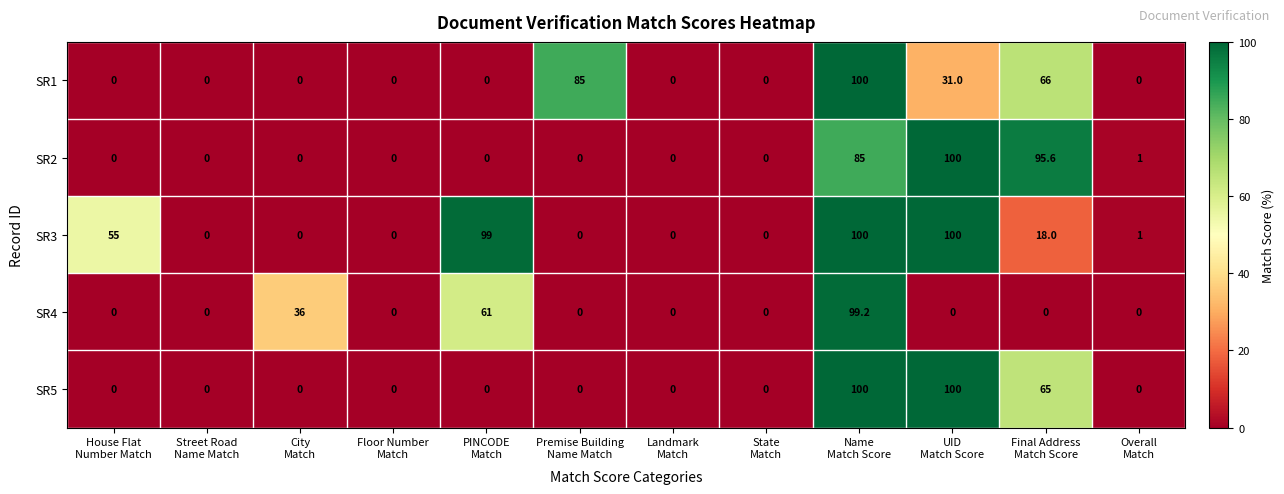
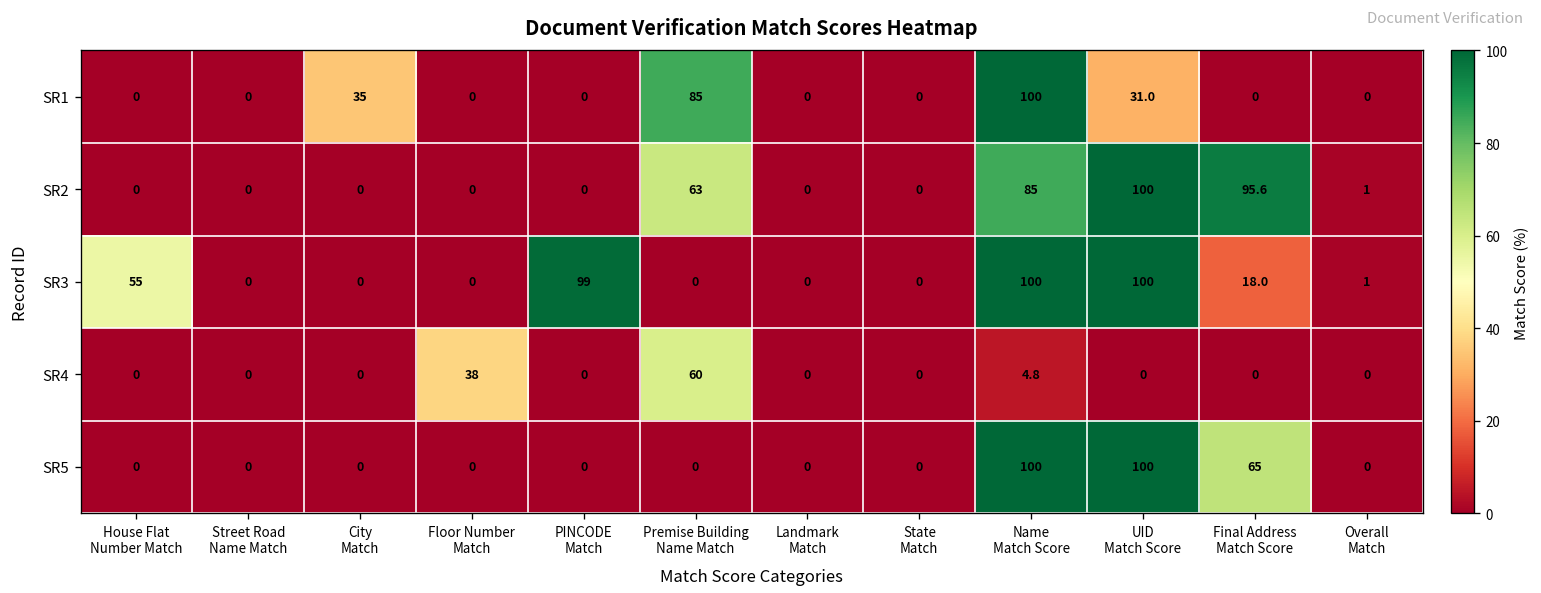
SR1, City Match: 0 -> 35
SR1, Final Address Match Score: 66 -> 0
SR2, Premise Building Name Match: 0 -> 63
SR4, City Match: 36 -> 0
SR4, Floor Number Match: 0 -> 38
SR4, PINCODE Match: 61 -> 0
SR4, Premise Building Name Match: 0 -> 60
SR4, Name Match Score: 99.2 -> 4.8
